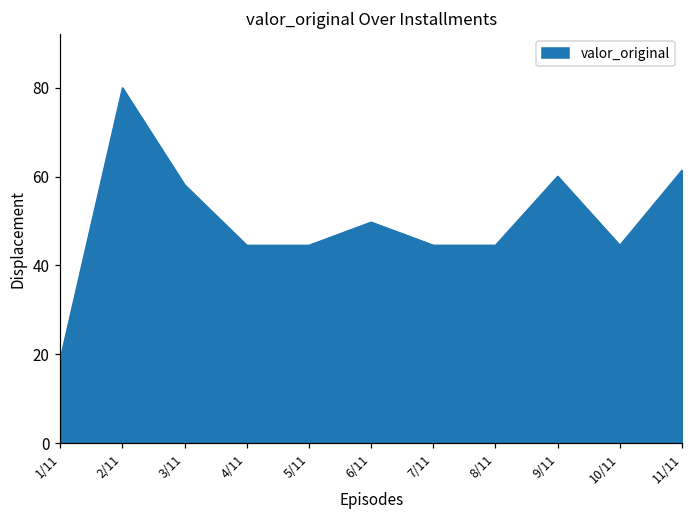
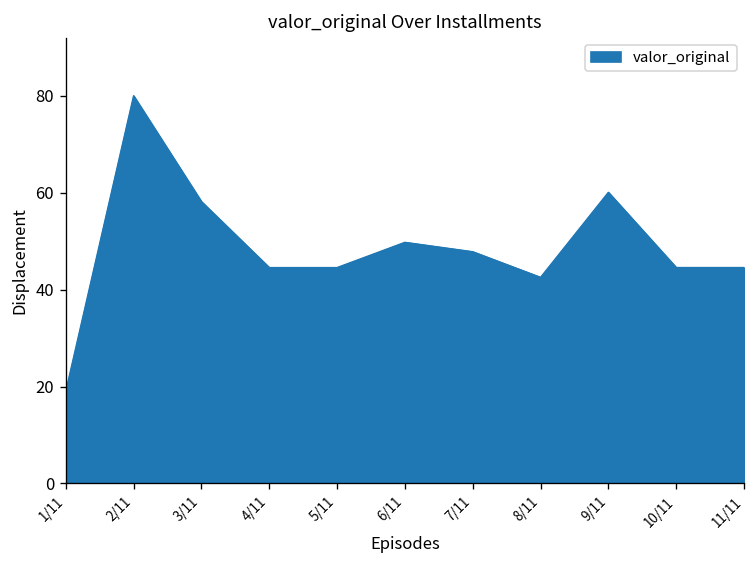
7/11: 45 -> 48
8/11: 45 -> 43
11/11: 61 -> 45
